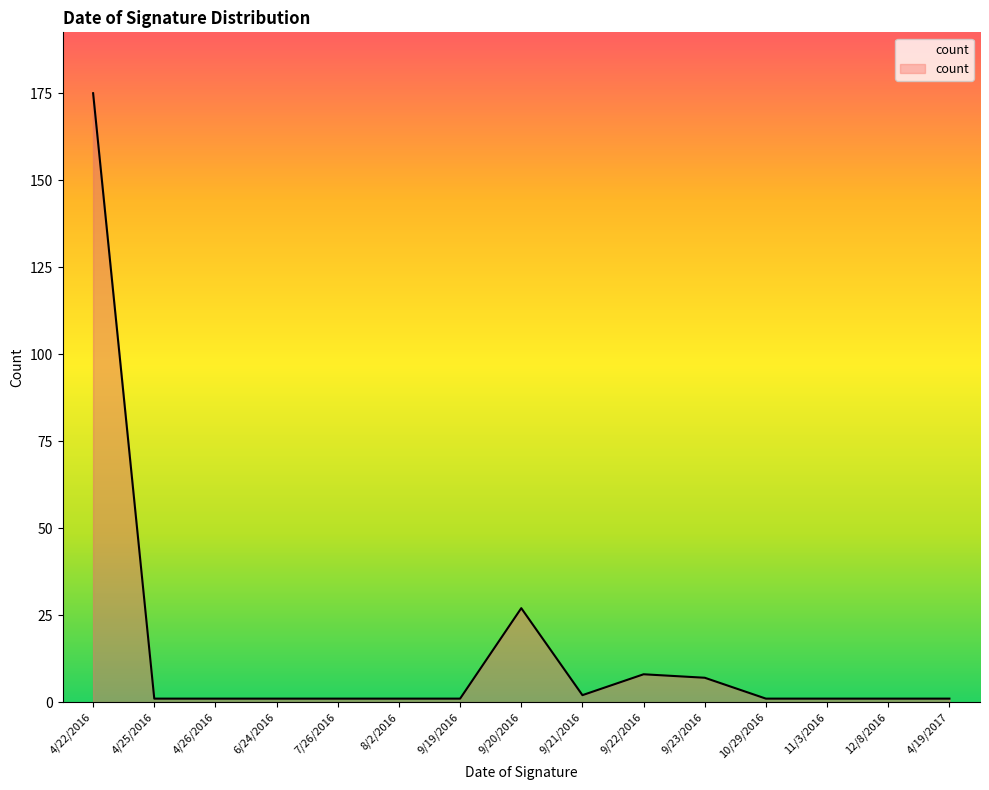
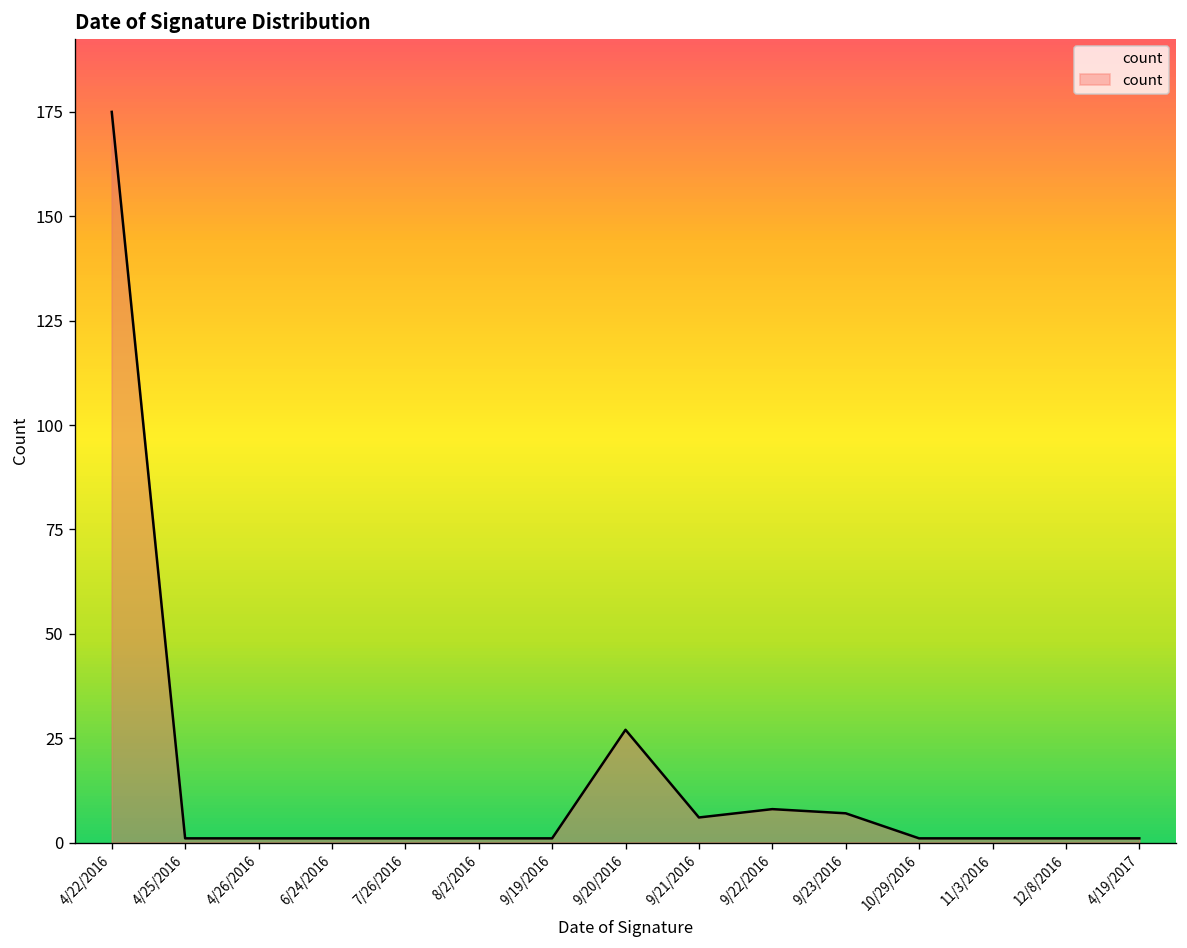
9/21/2016: 2 -> 6
